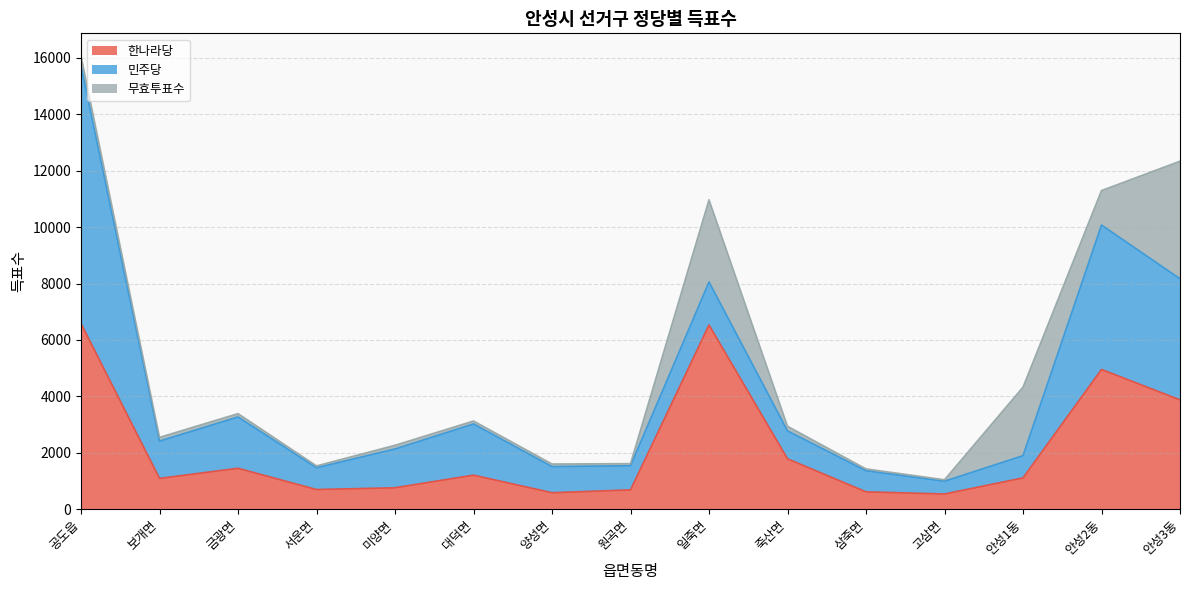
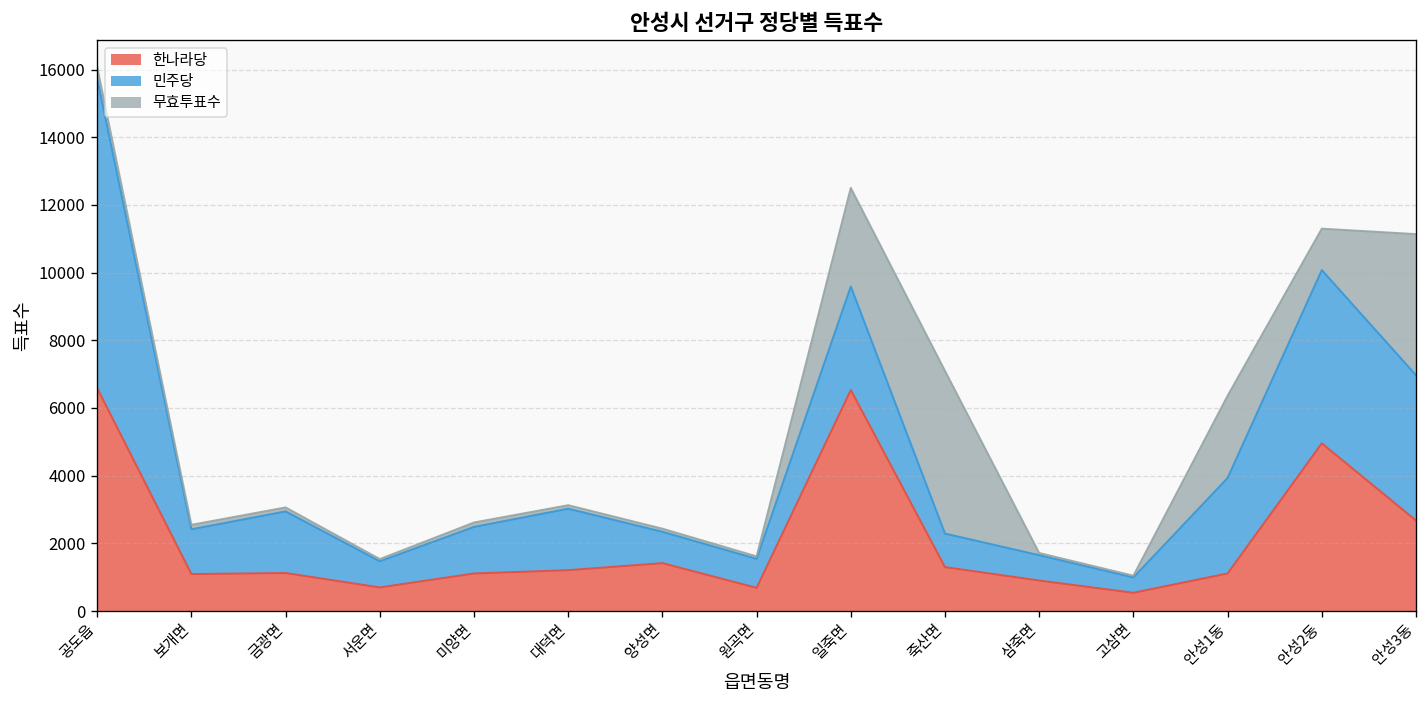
한나라당, 금광면: 1500 -> 1100
한나라당, 미양면: 800 -> 1100
한나라당, 양성면: 600 -> 1400
민주당, 일죽면: 1500 -> 3100
한나라당, 죽산면: 1800 -> 1300
무효투표수, 죽산면: 200 -> 4800
한나라당, 삼죽면: 600 -> 900
민주당, 안성1동: 800 -> 2800
한나라당, 안성3동: 3900 -> 2700
